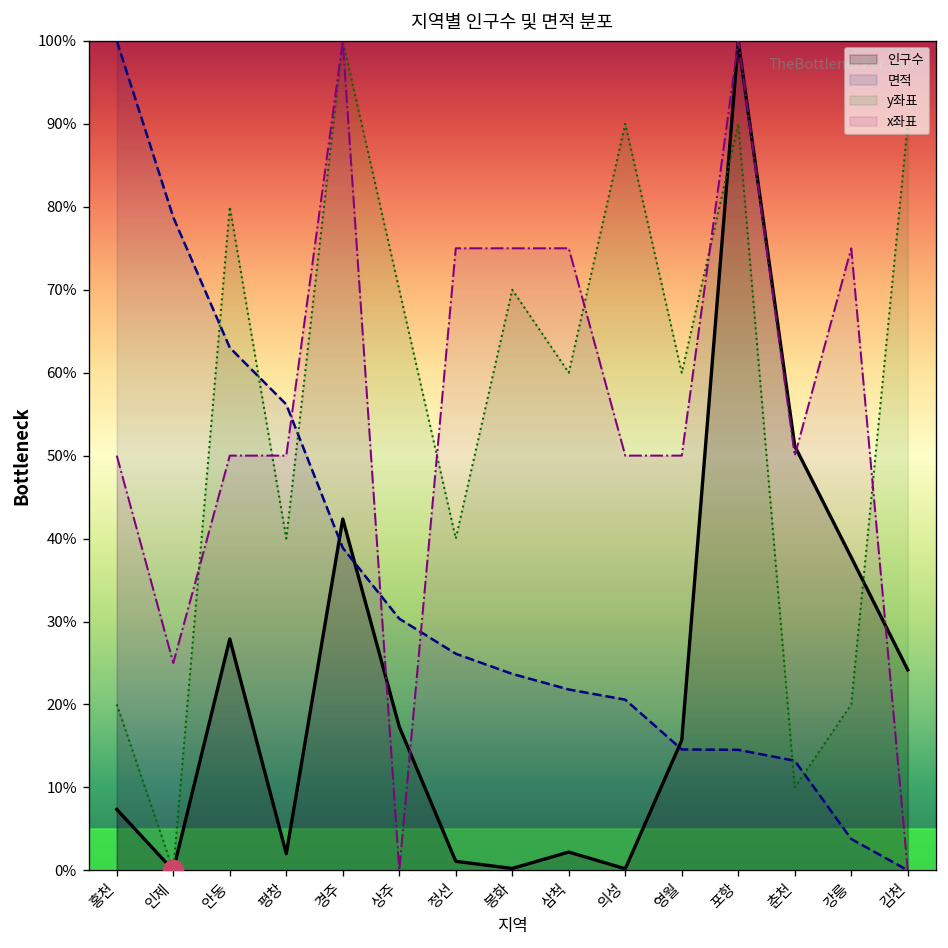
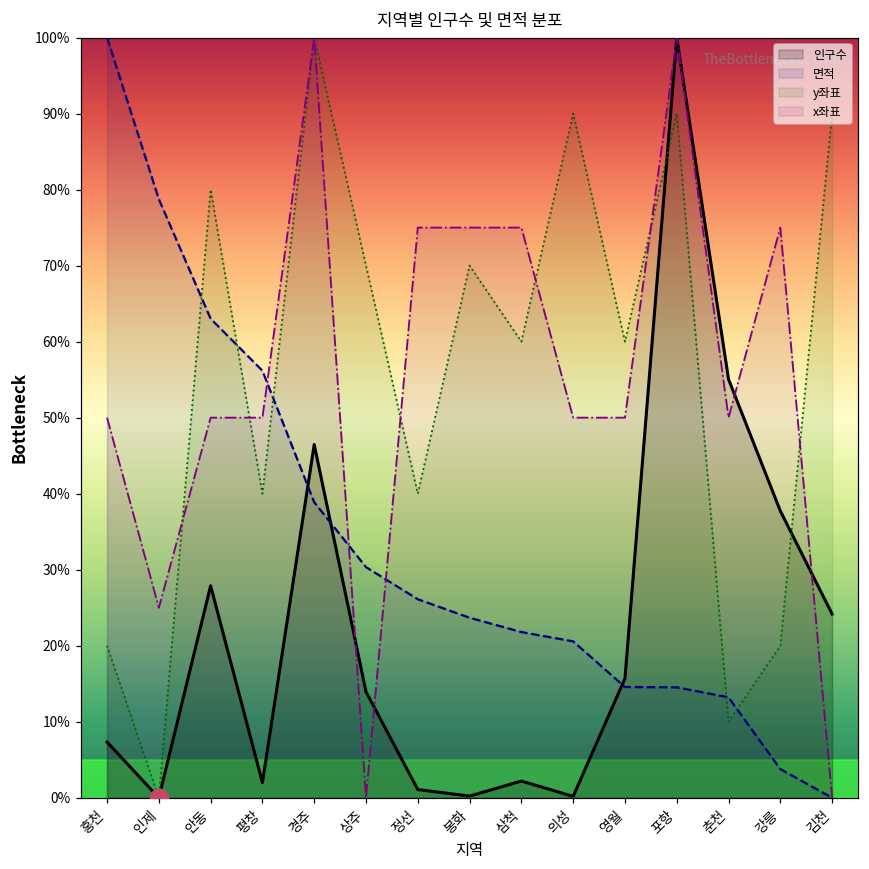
인구수, 경주: 42% -> 46%
인구수, 상주: 17% -> 14%
인구수, 춘천: 51% -> 55%
